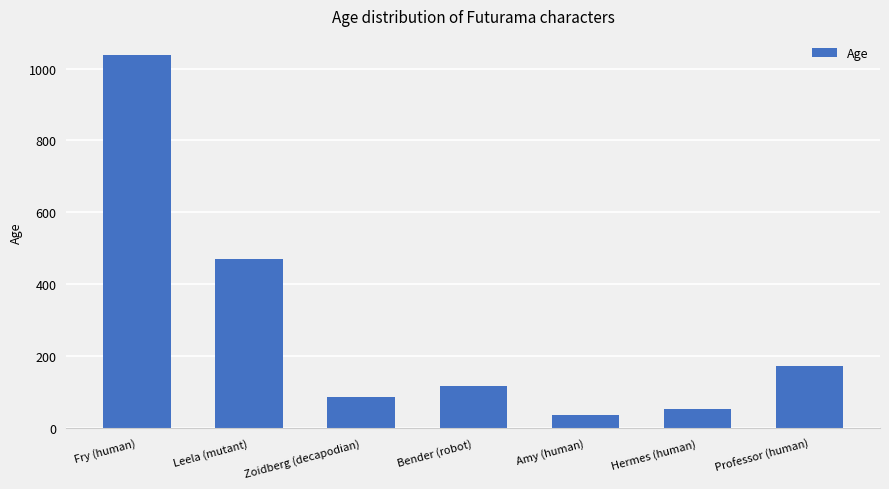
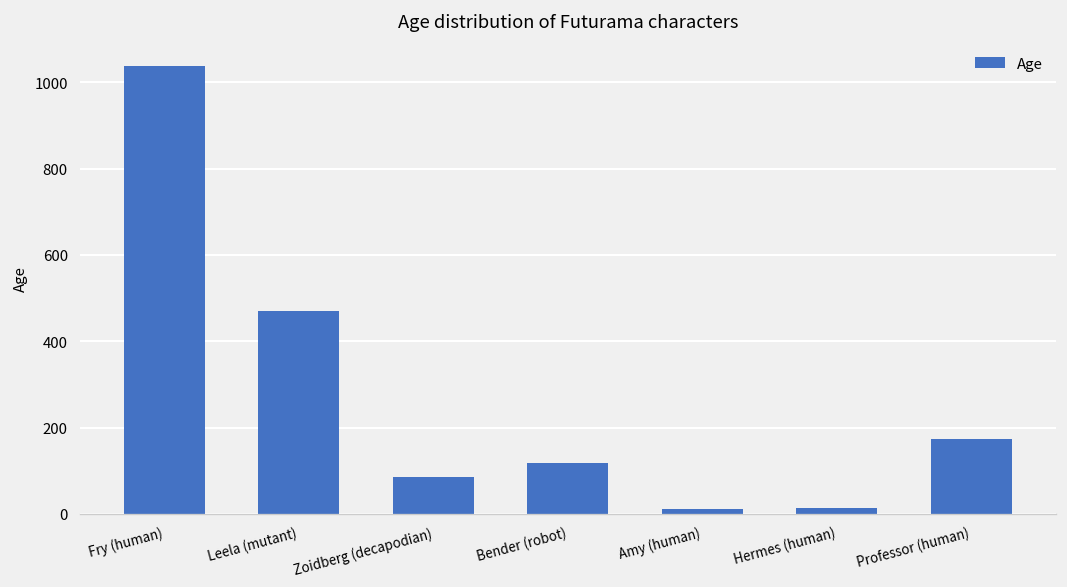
Amy (human): 40 -> 10
Hermes (human): 50 -> 10
